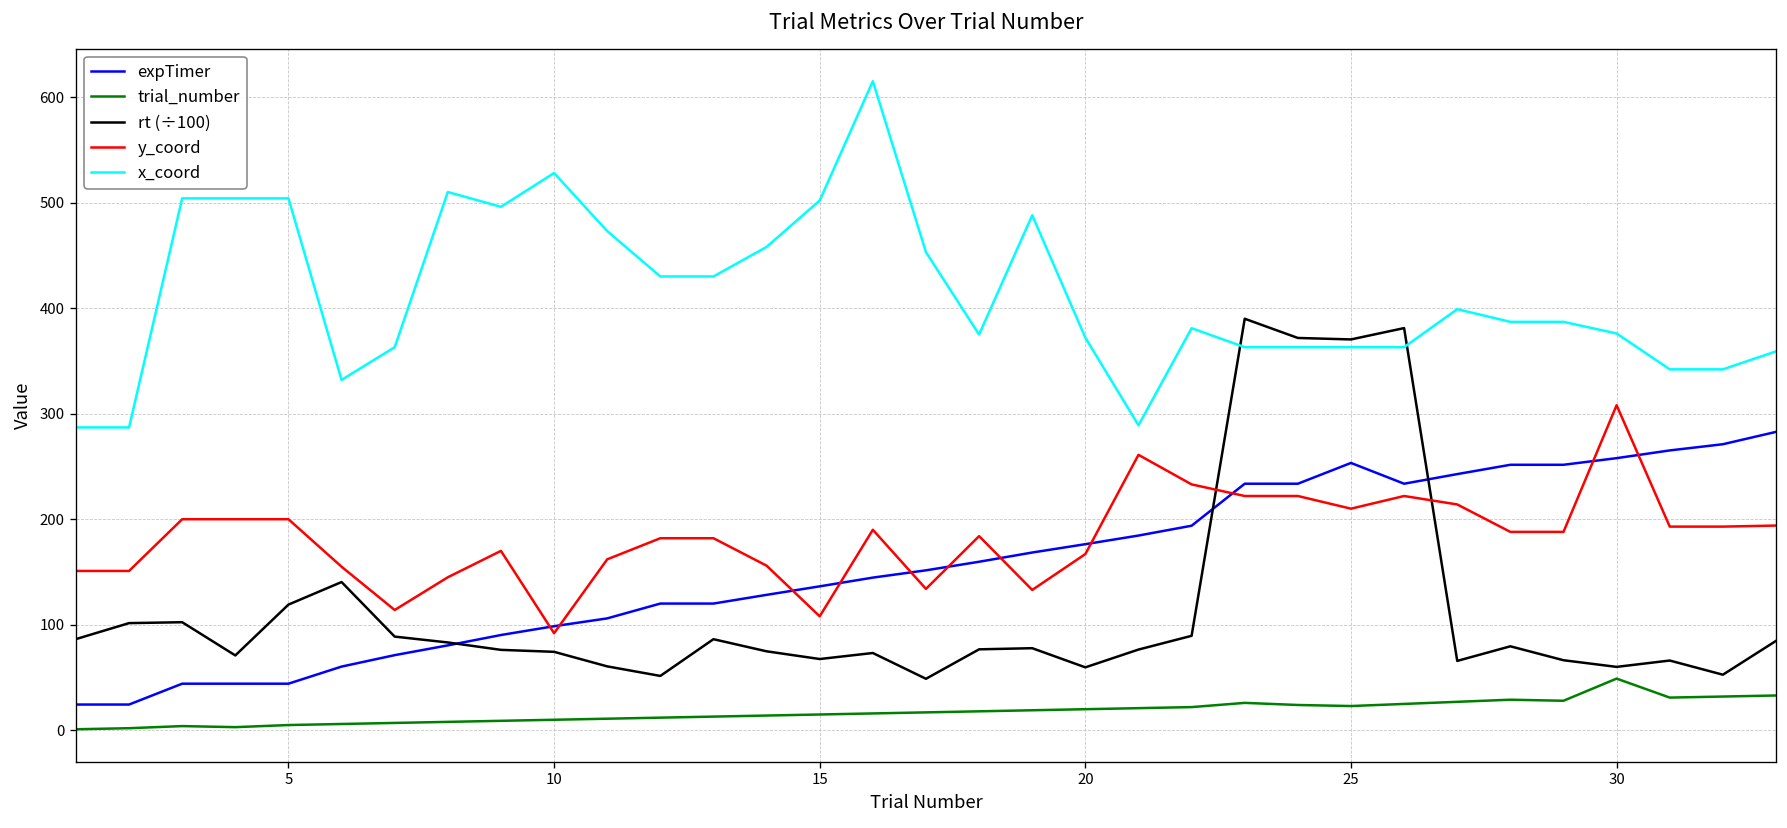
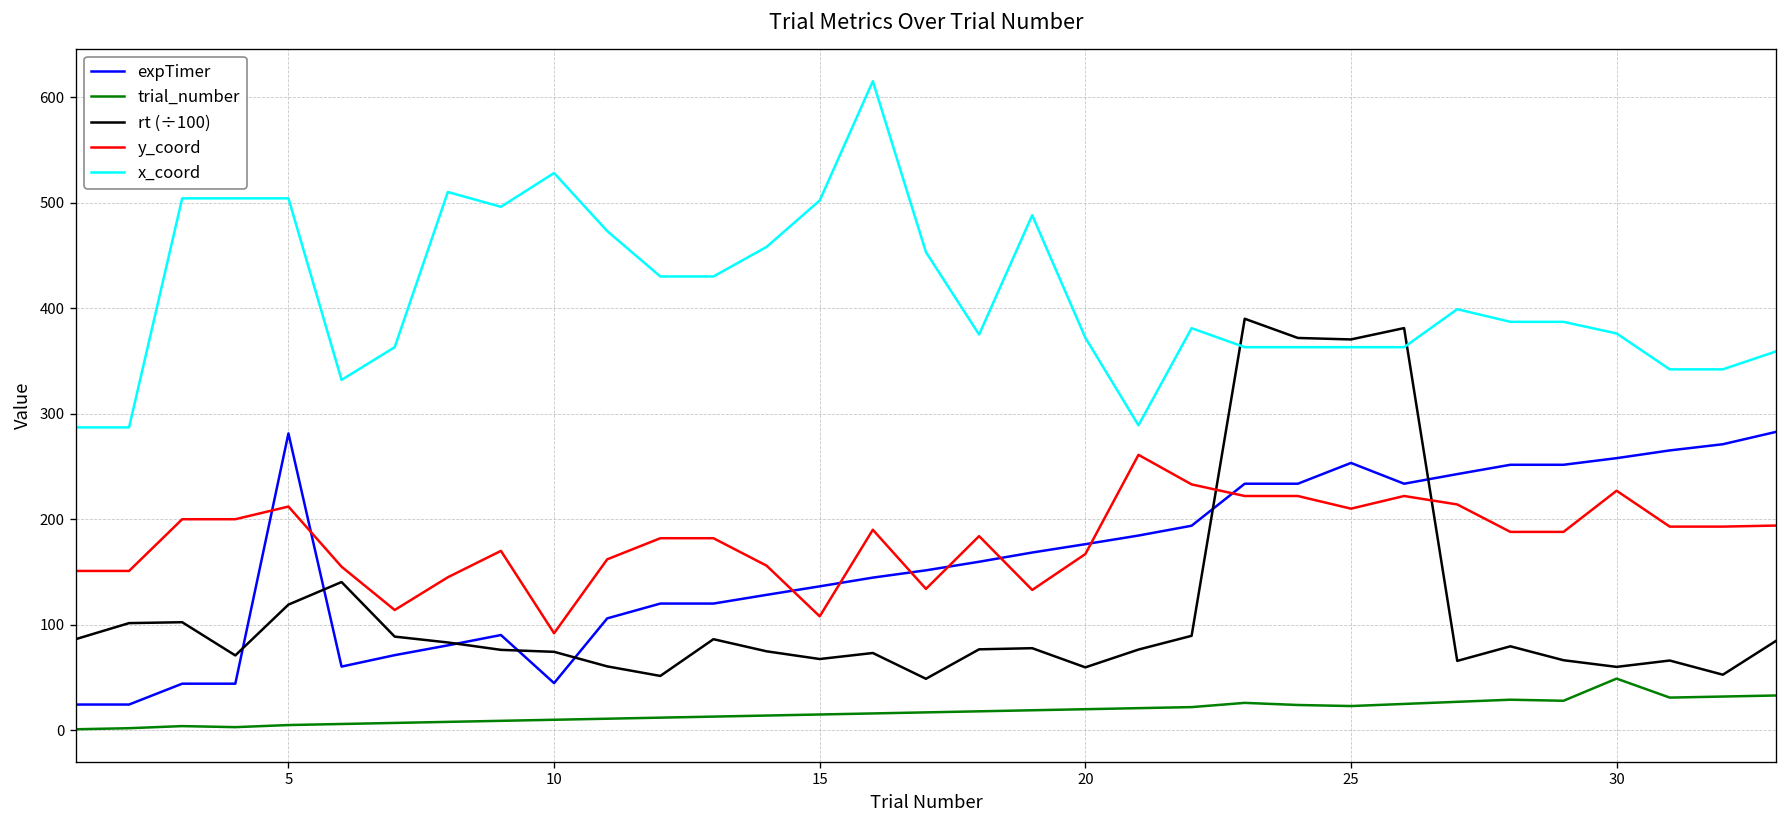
expTimer, 5: 40 -> 280
y_coord, 5: 200 -> 210
expTimer, 10: 100 -> 40
y_coord, 30: 310 -> 230
